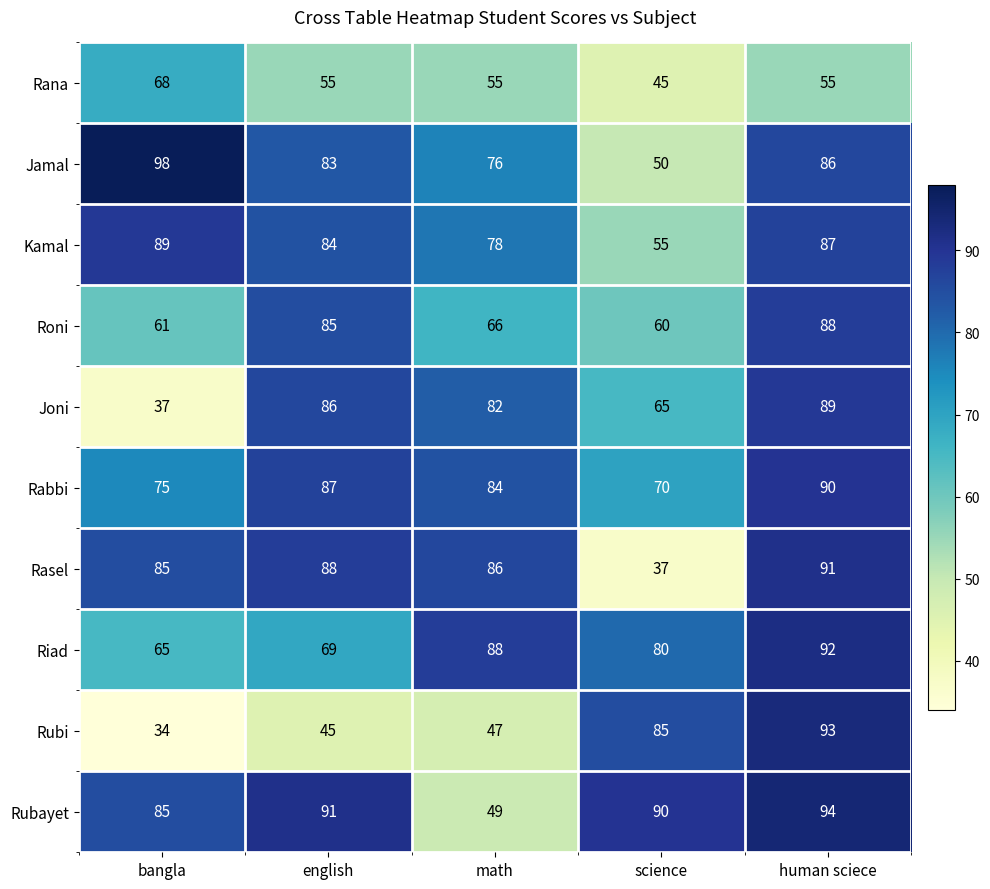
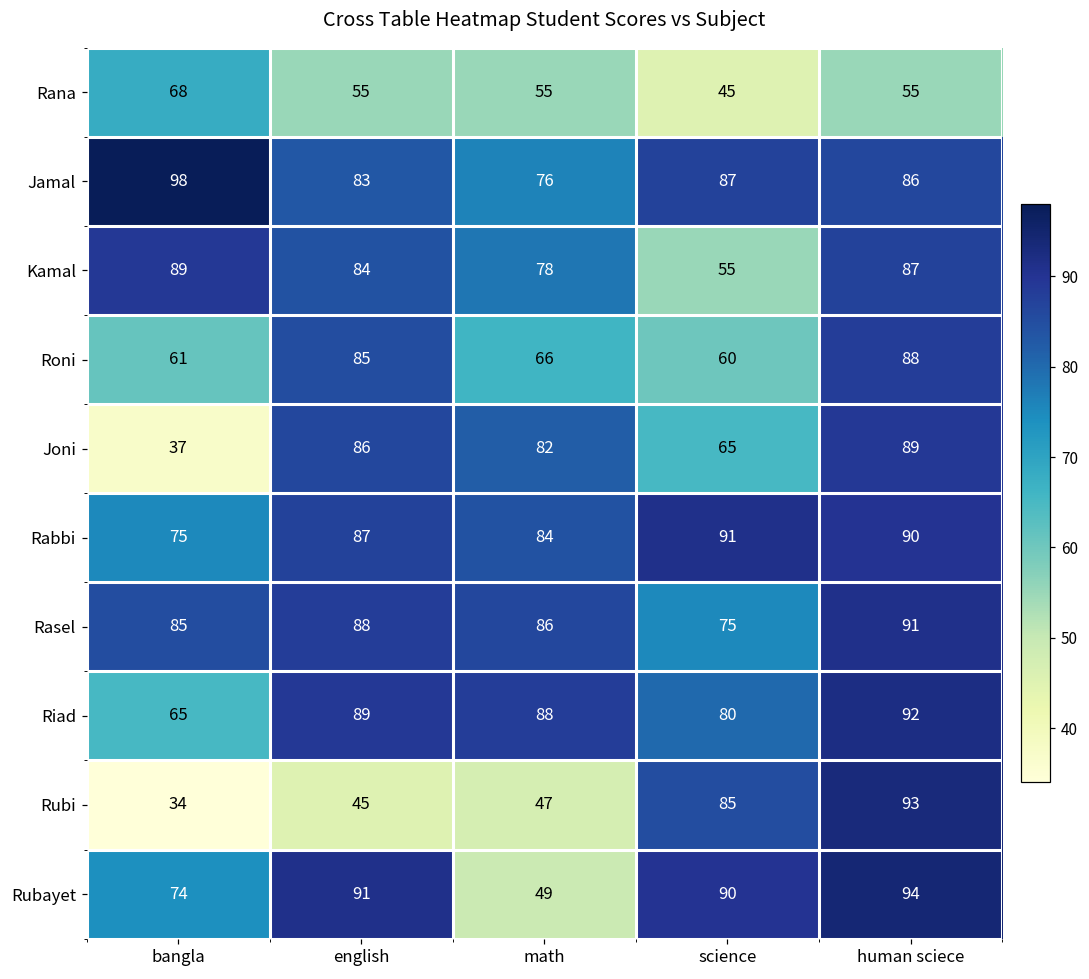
Jamal, science: 50 -> 87
Rabbi, science: 70 -> 91
Rasel, science: 37 -> 75
Riad, english: 69 -> 89
Rubayet, bangla: 85 -> 74
